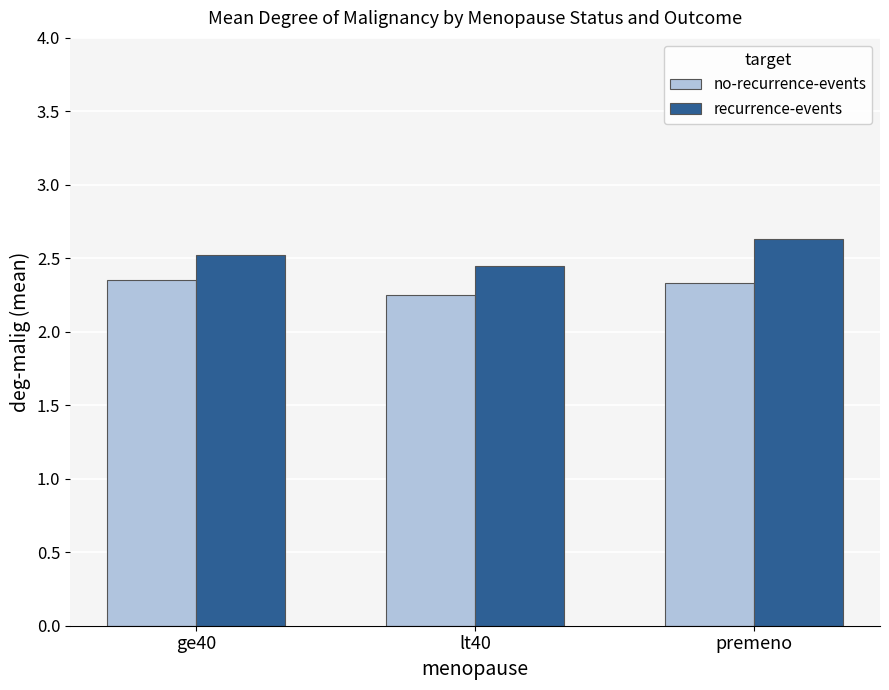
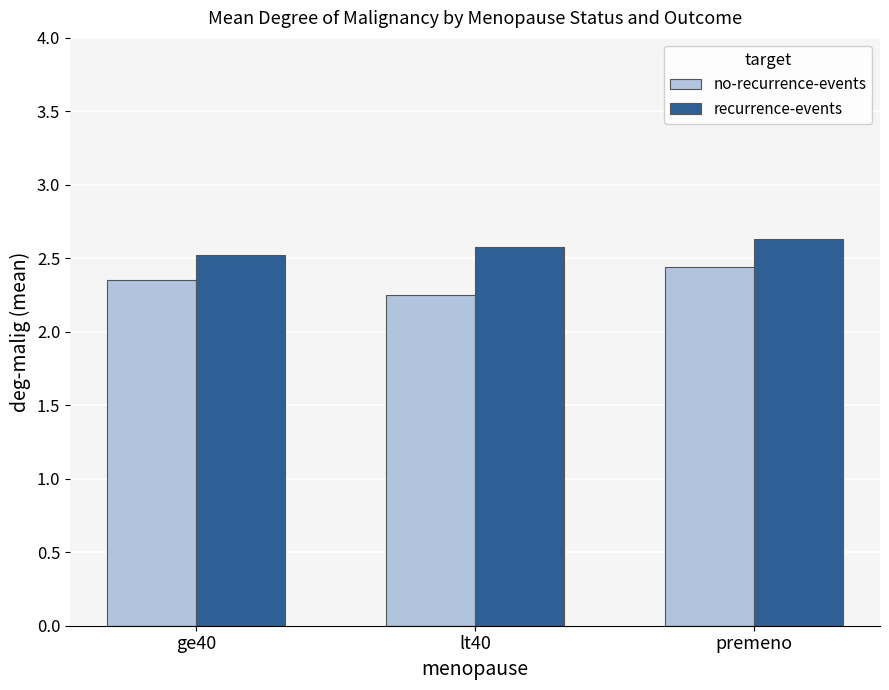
recurrence-events, lt40: 2.45 -> 2.58
no-recurrence-events, premeno: 2.33 -> 2.44
